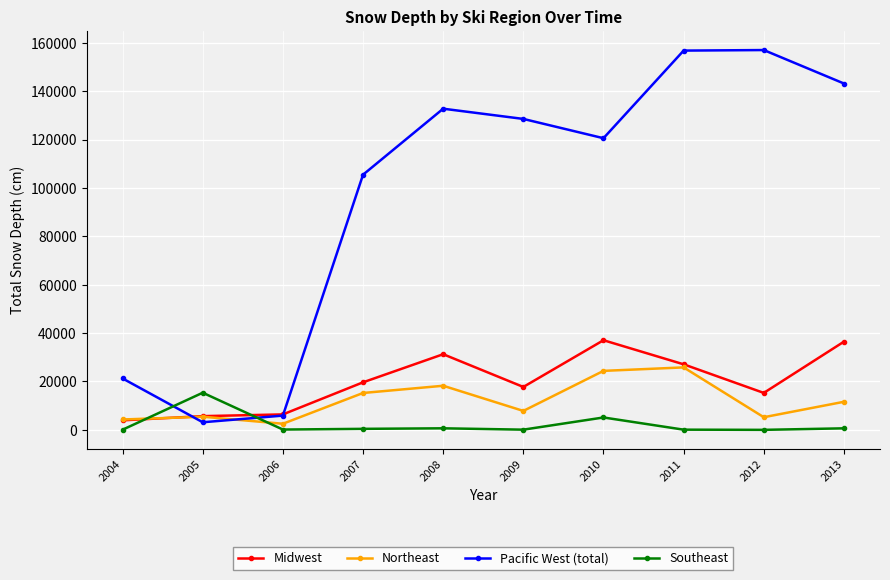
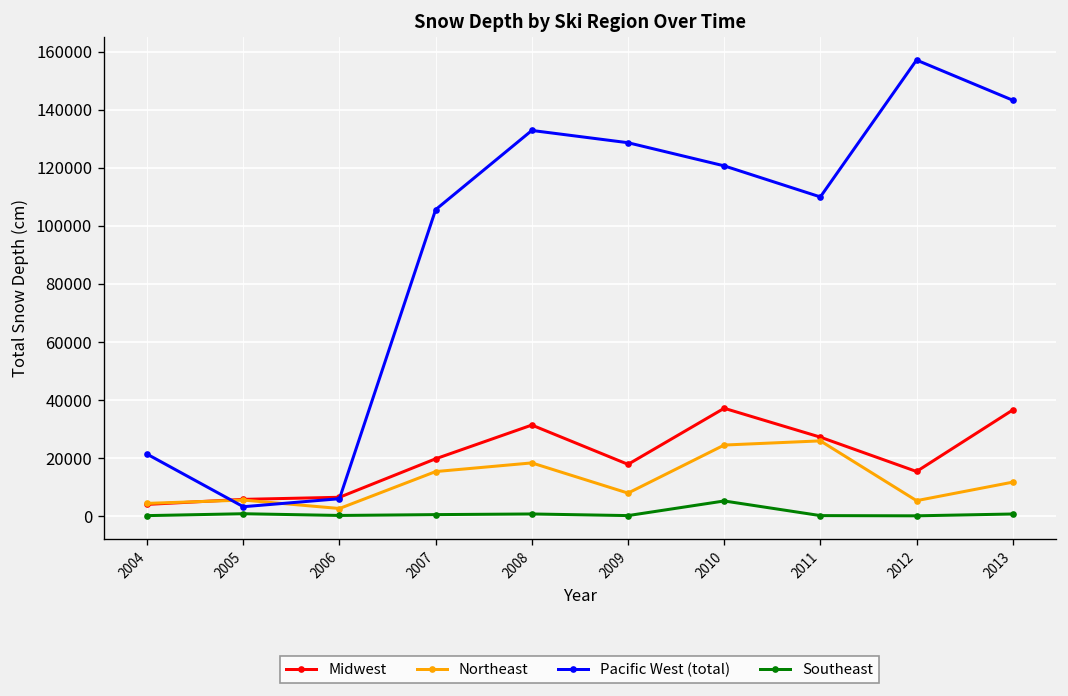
Southeast, 2005: 15000 -> 1000
Pacific West (total), 2011: 157000 -> 110000
